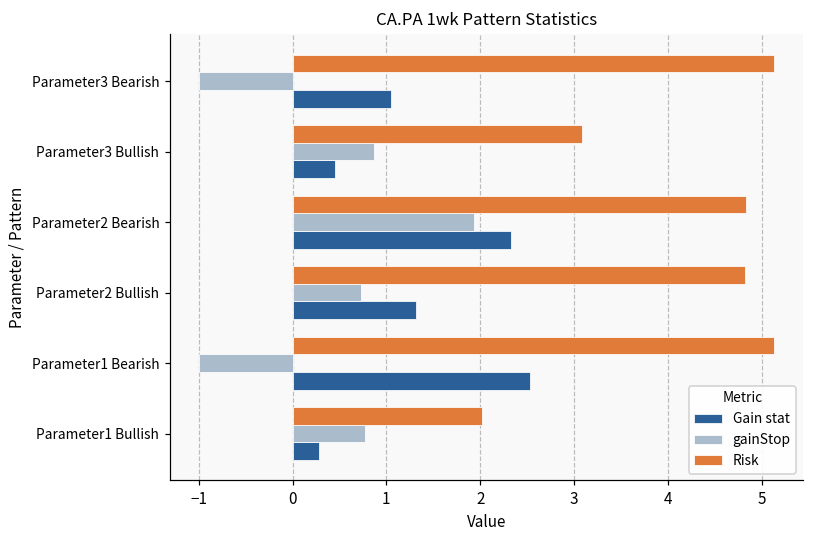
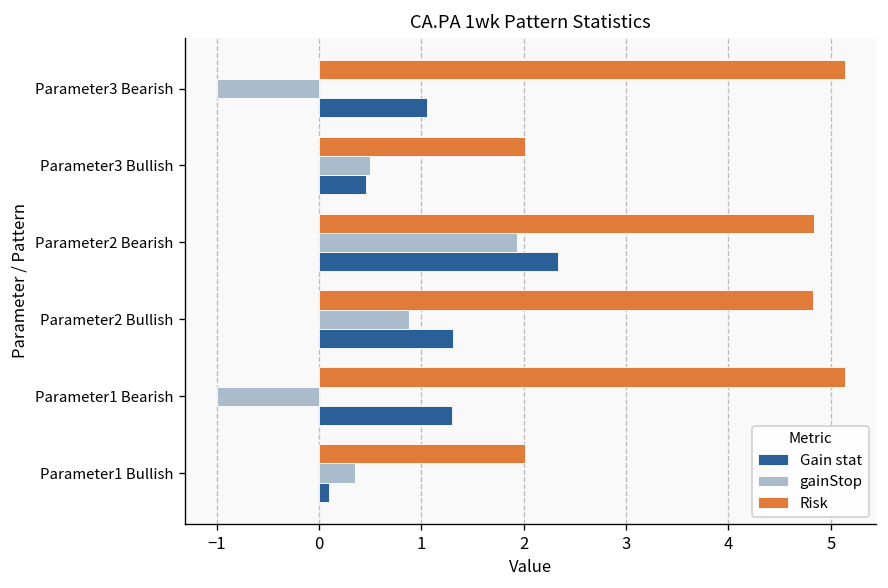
Risk, Parameter3 Bullish: 3.1 -> 2.0
gainStop, Parameter3 Bullish: 0.9 -> 0.5
gainStop, Parameter2 Bullish: 0.7 -> 0.9
Gain stat, Parameter1 Bearish: 2.5 -> 1.3
gainStop, Parameter1 Bullish: 0.8 -> 0.4
Gain stat, Parameter1 Bullish: 0.3 -> 0.1
